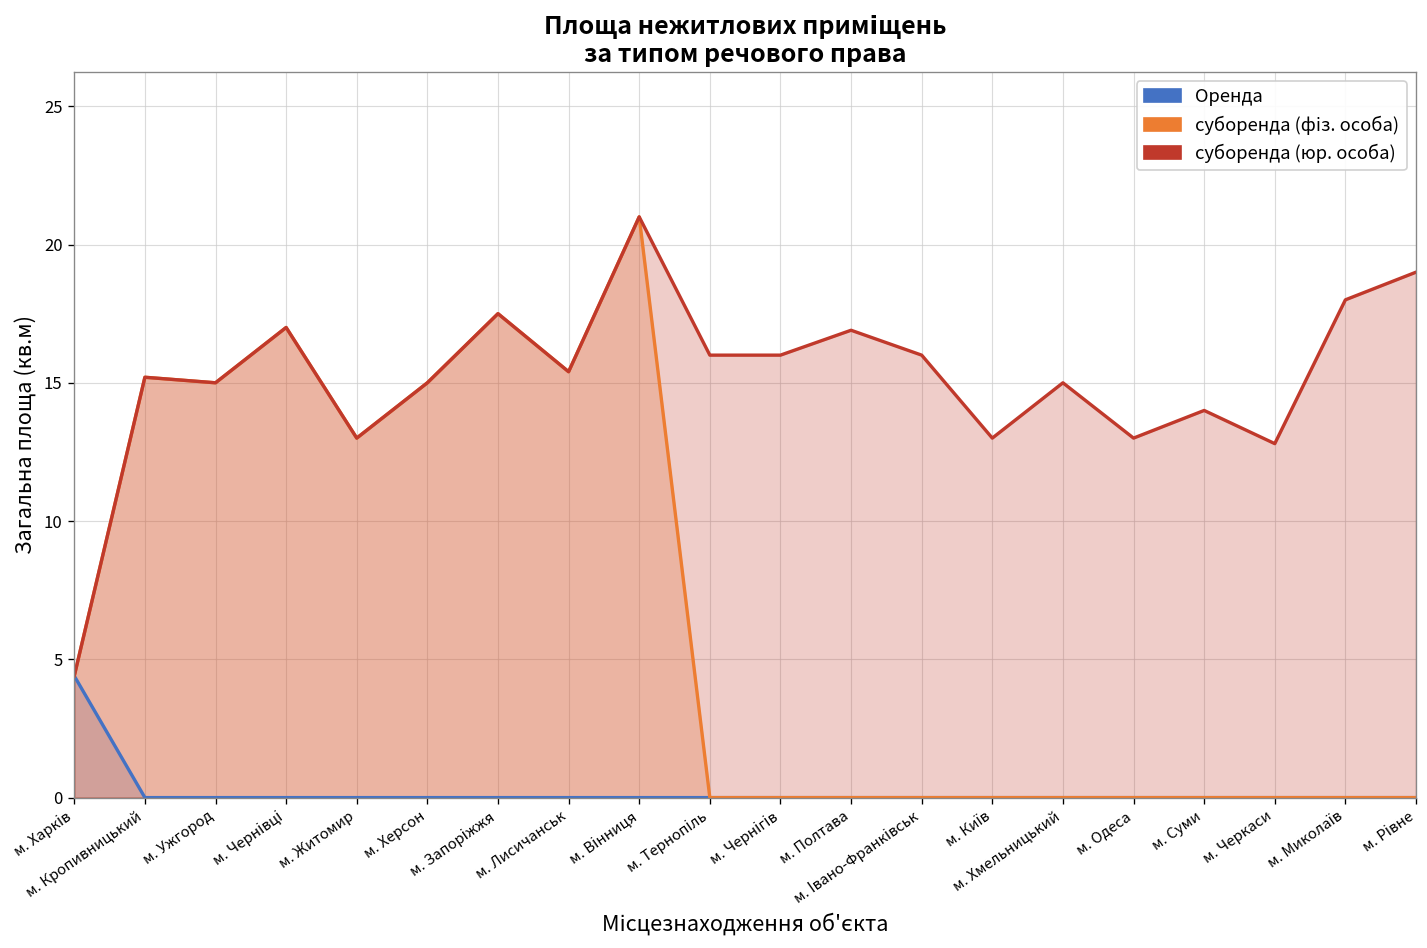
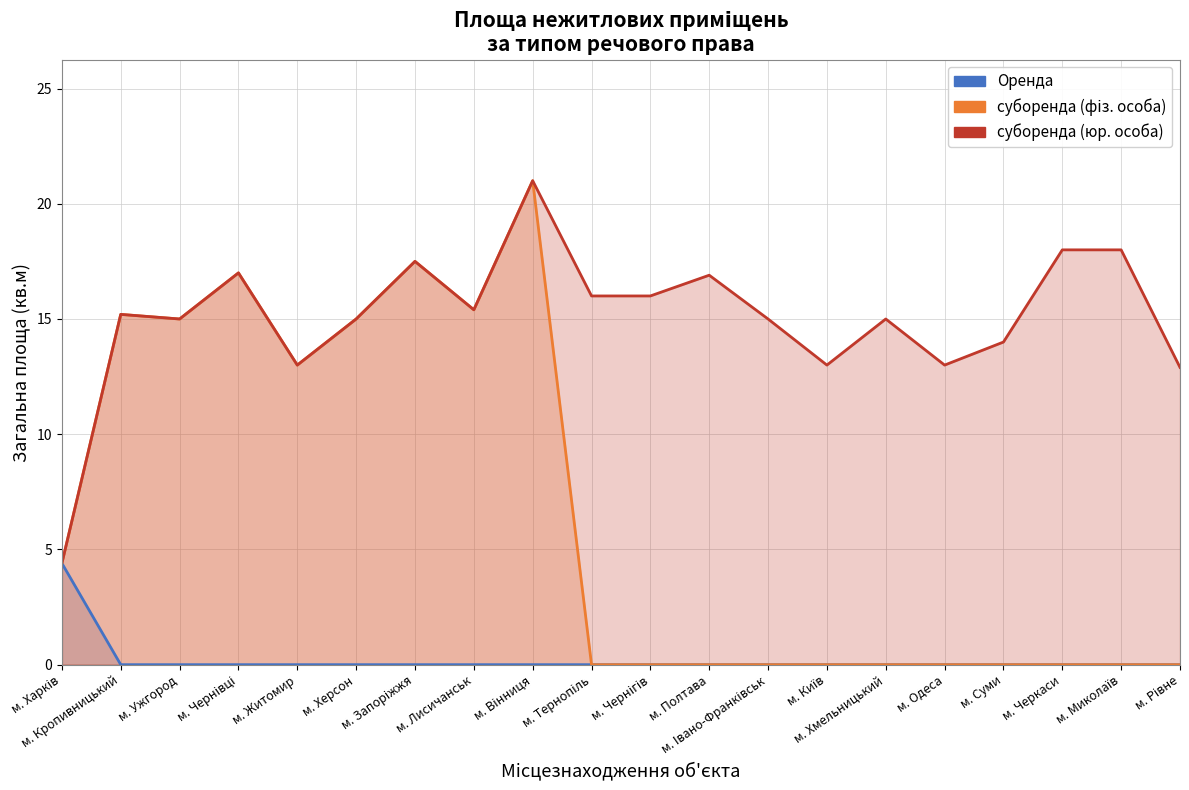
суборенда (юр. особа), м. Івано-Франківськ: 16 -> 15
суборенда (юр. особа), м. Черкаси: 12.8 -> 18.0
суборенда (юр. особа), м. Рівне: 19.0 -> 12.9
